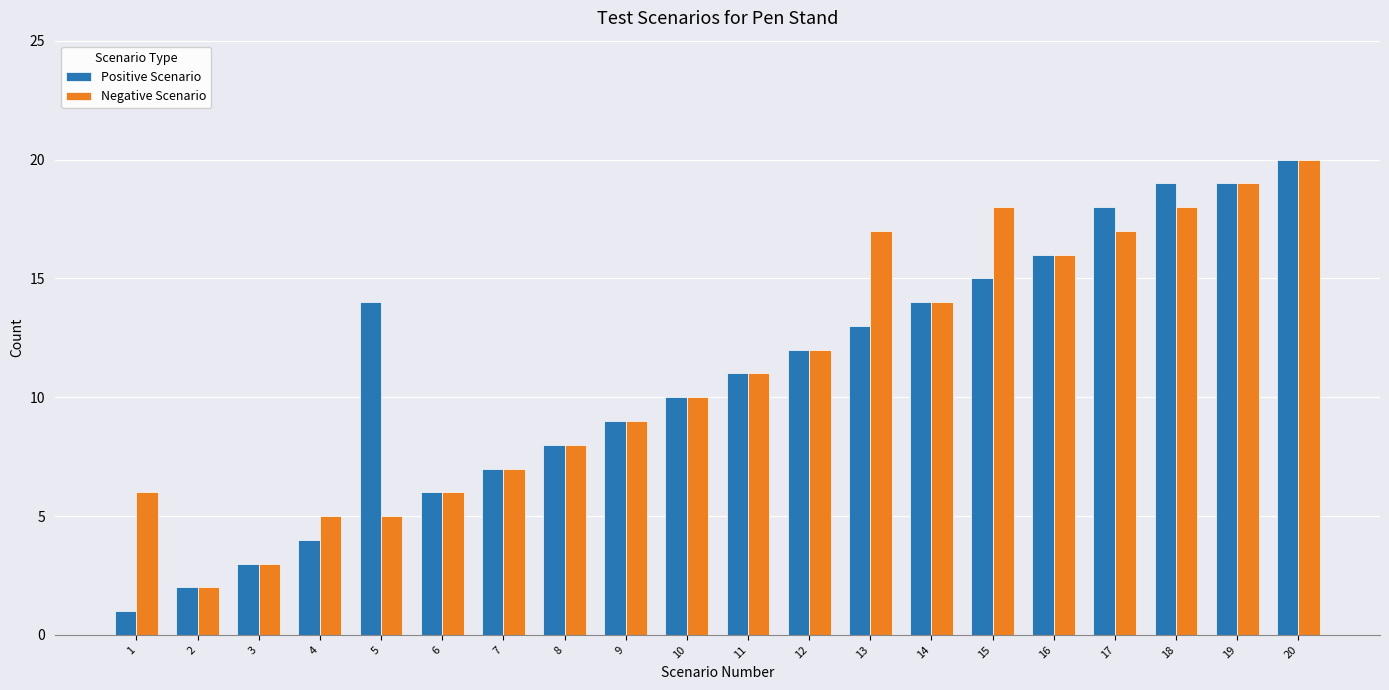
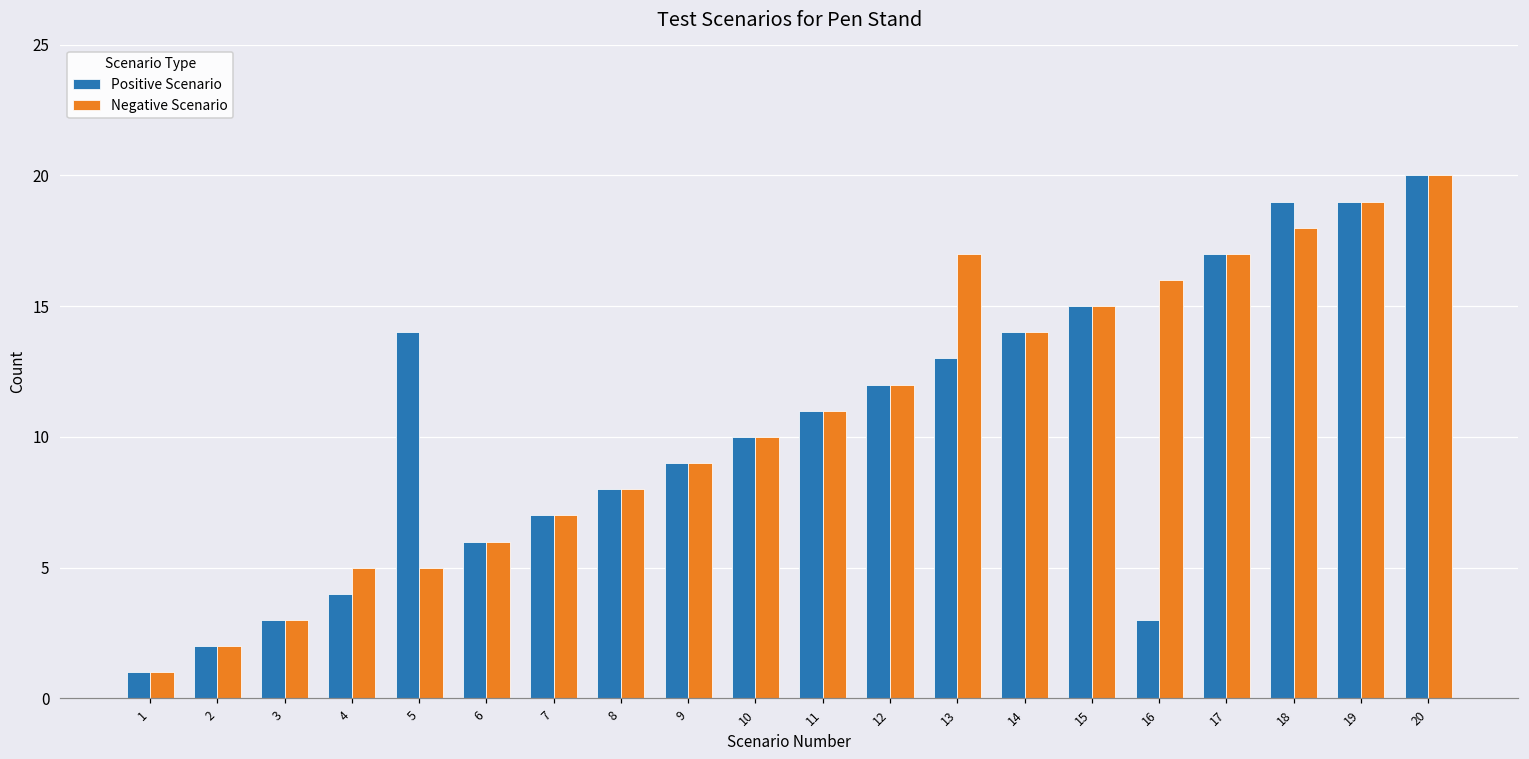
Negative Scenario, 1: 6 -> 1
Negative Scenario, 15: 18 -> 15
Positive Scenario, 16: 16 -> 3
Positive Scenario, 17: 18 -> 17
